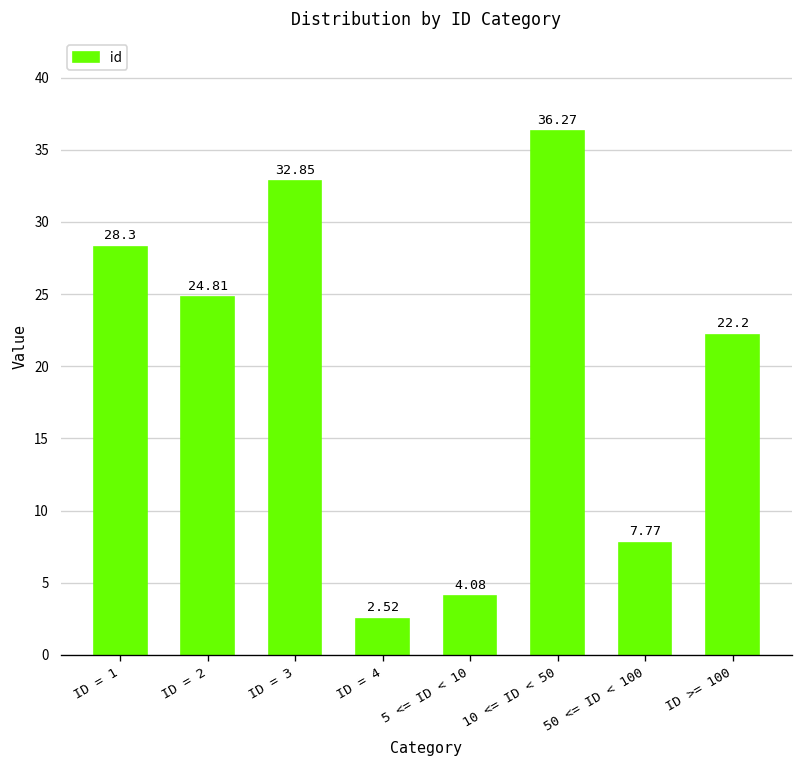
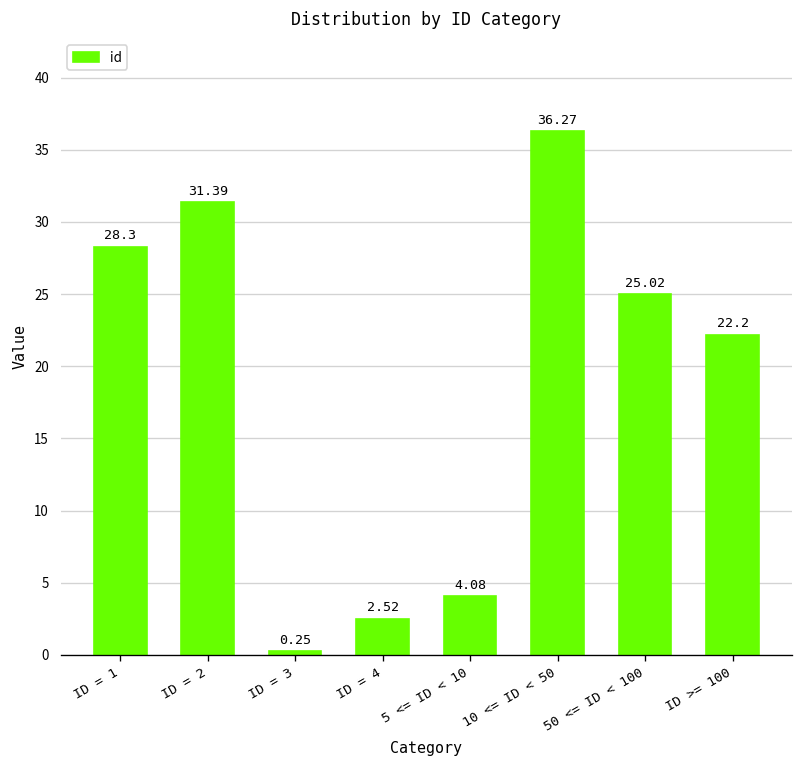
ID = 2: 24.81 -> 31.39
ID = 3: 32.85 -> 0.25
50 <= ID < 100: 7.77 -> 25.02
